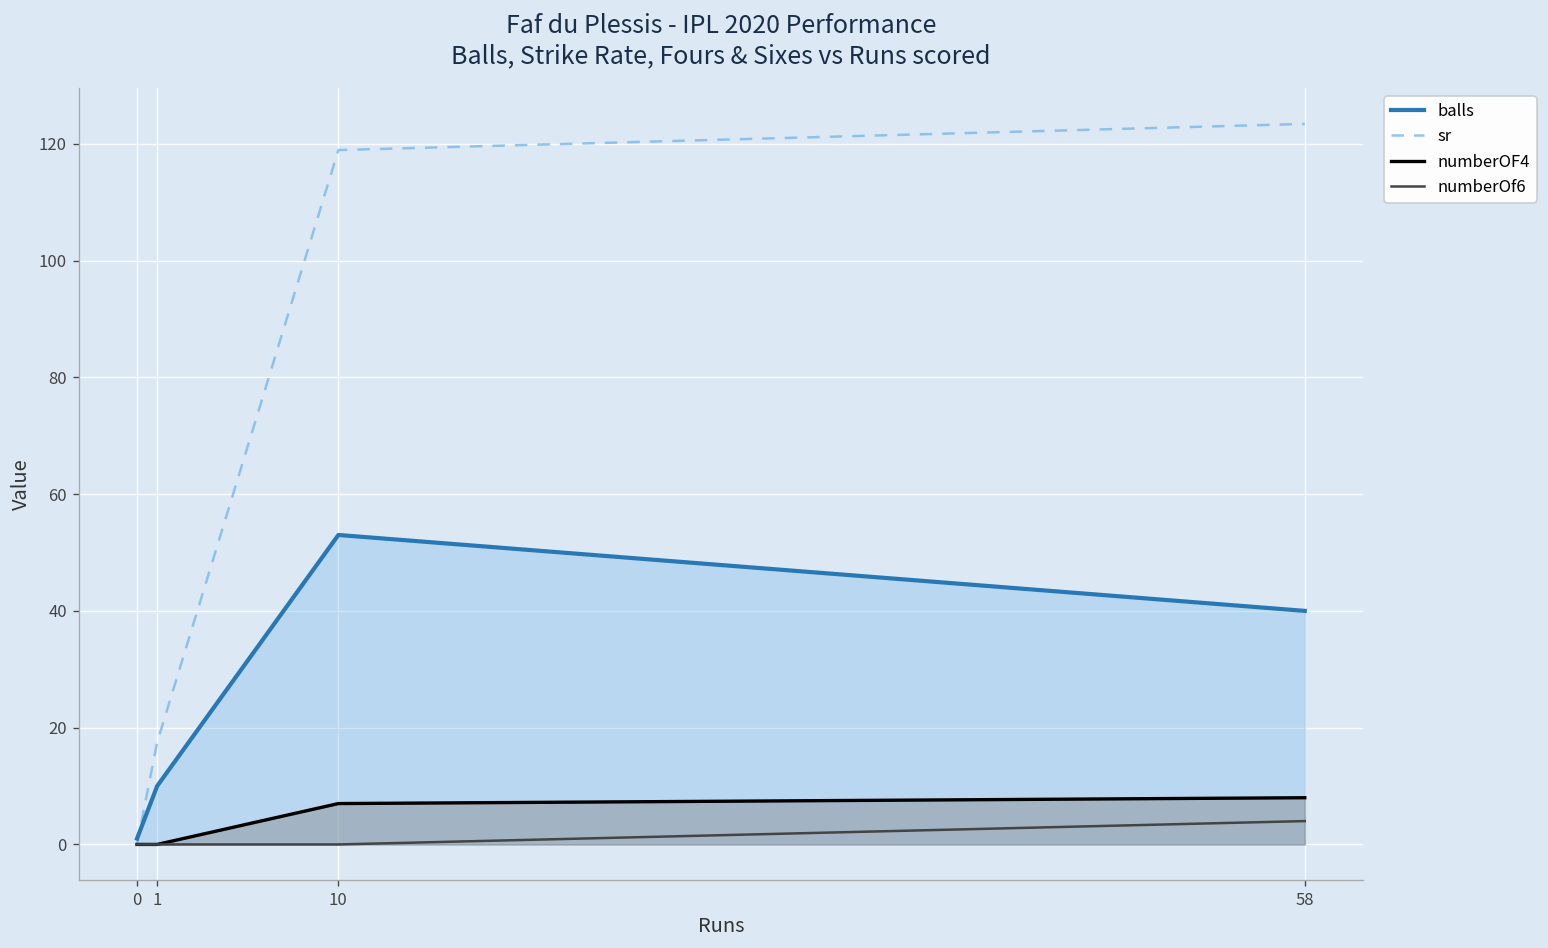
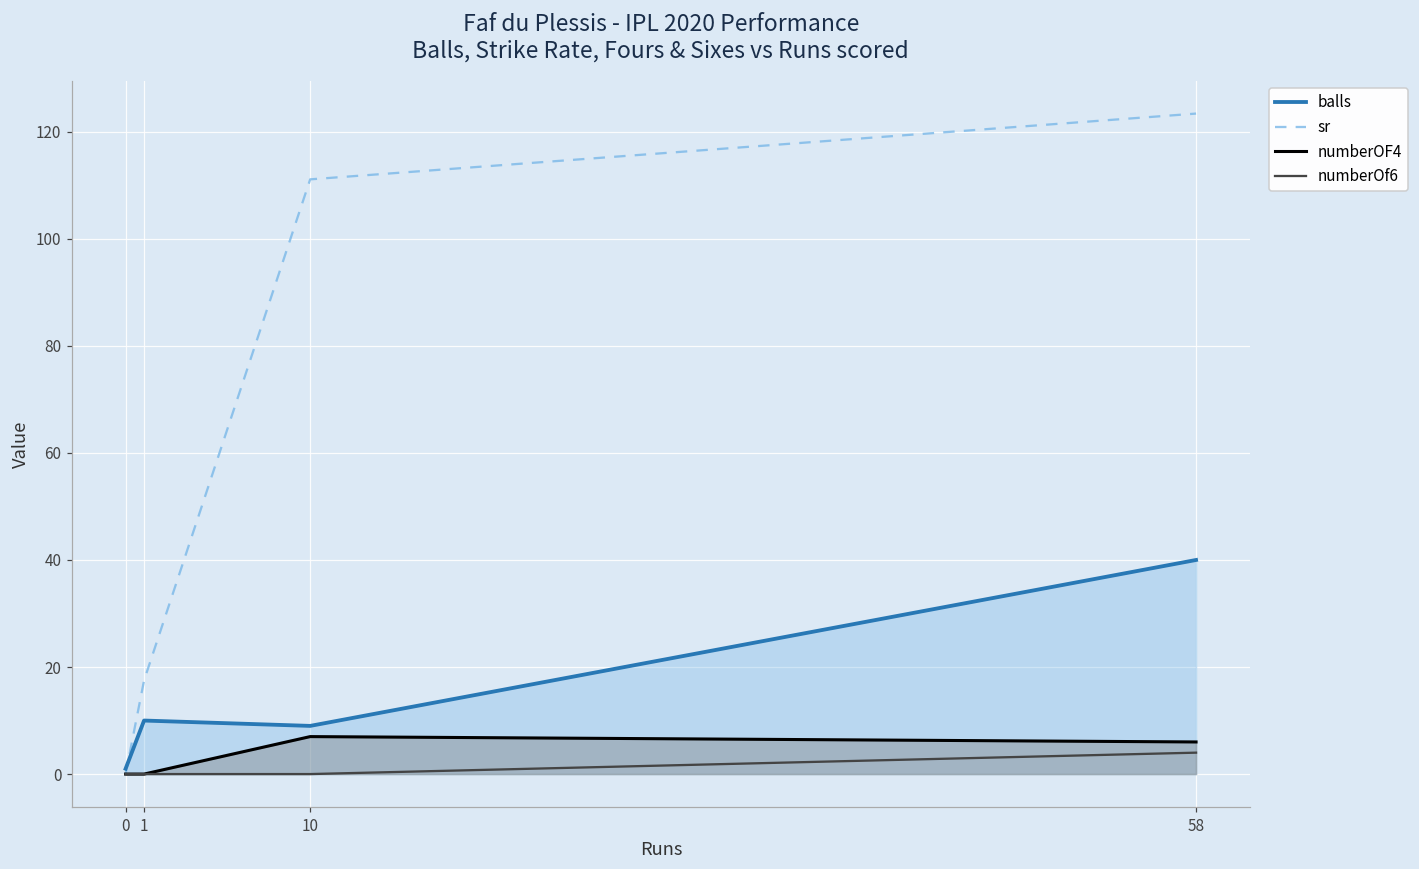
balls, 10: 53 -> 9
sr, 10: 119 -> 111
numberOF4, 58: 8 -> 6
